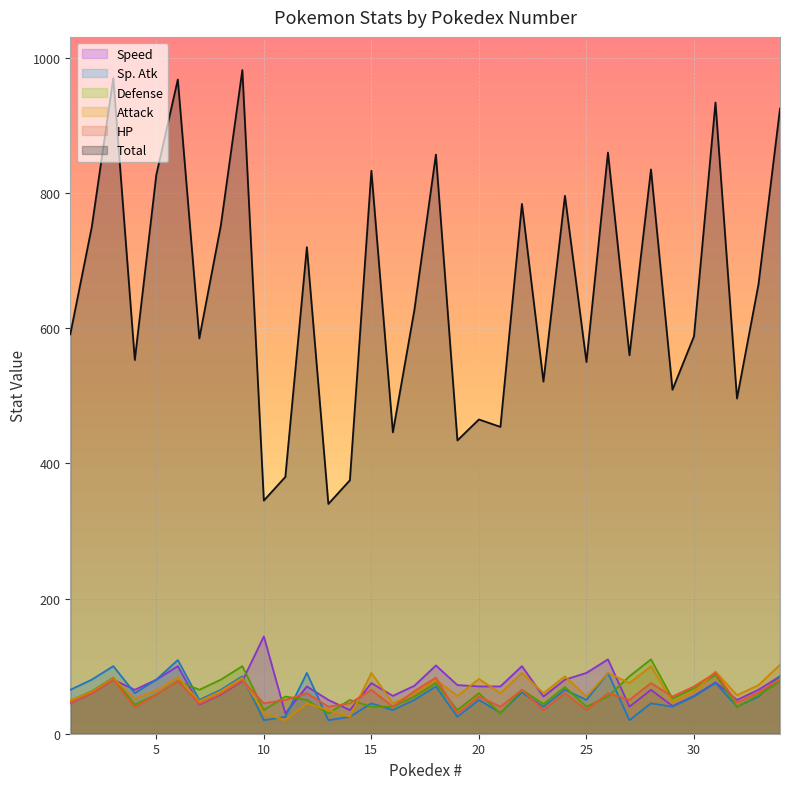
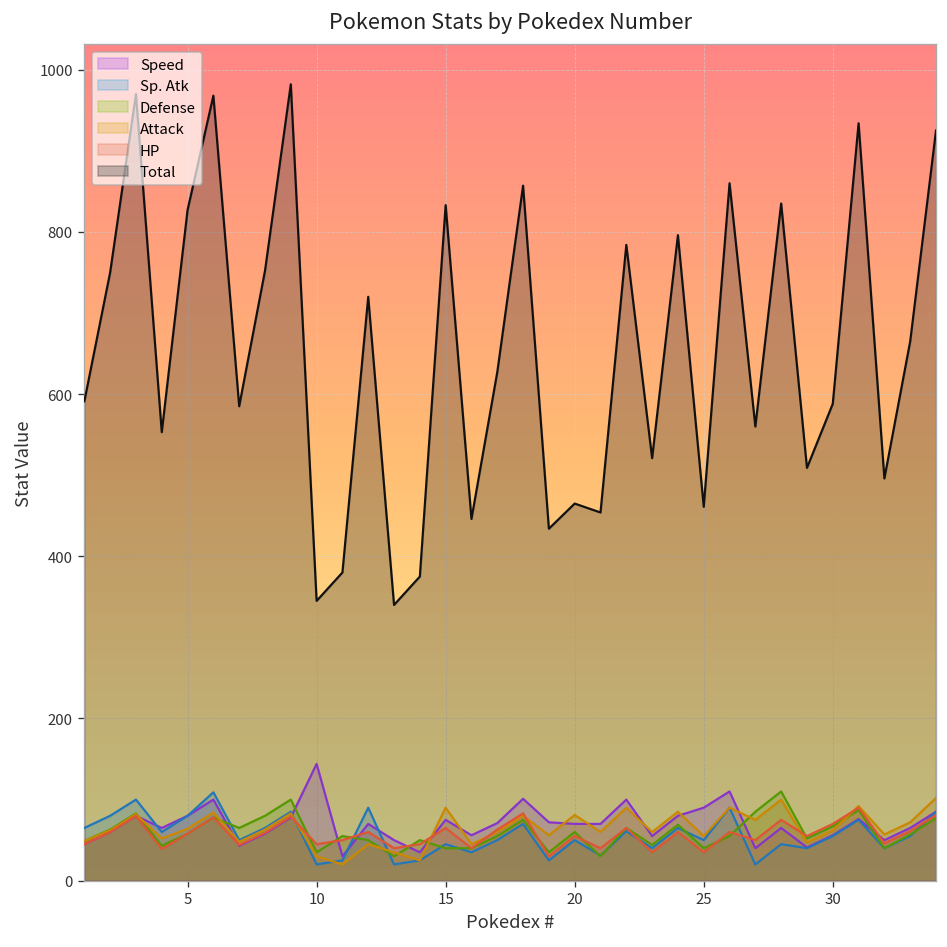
Total, 25: 550 -> 460
